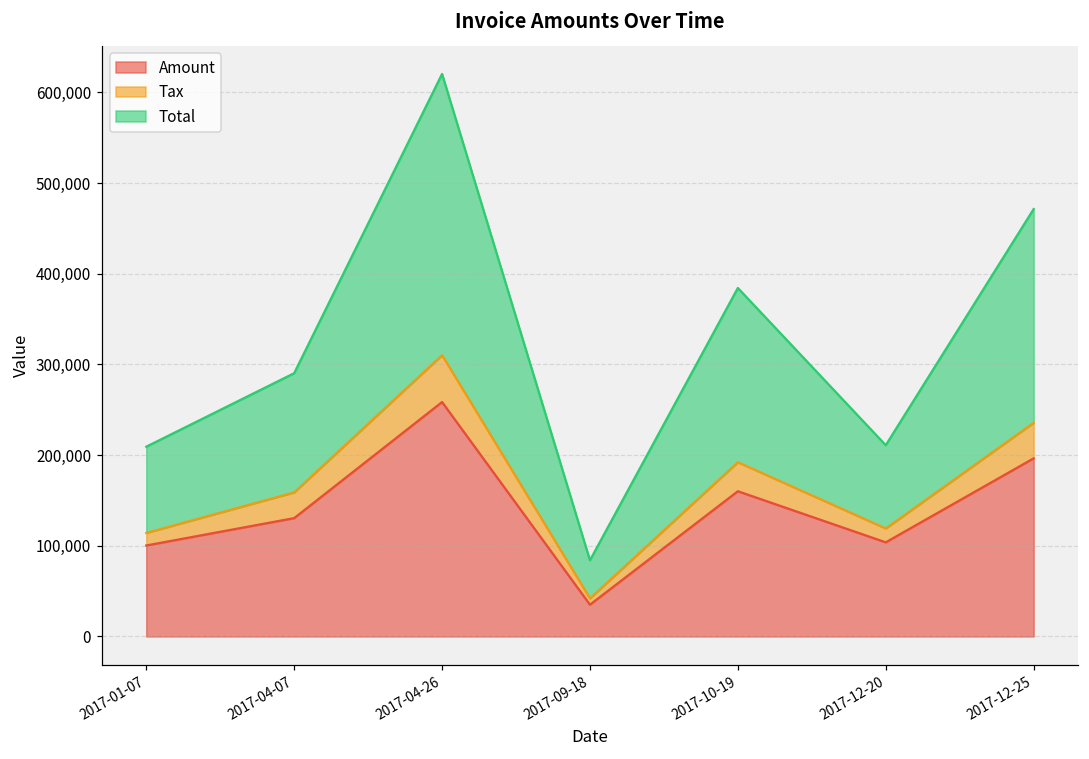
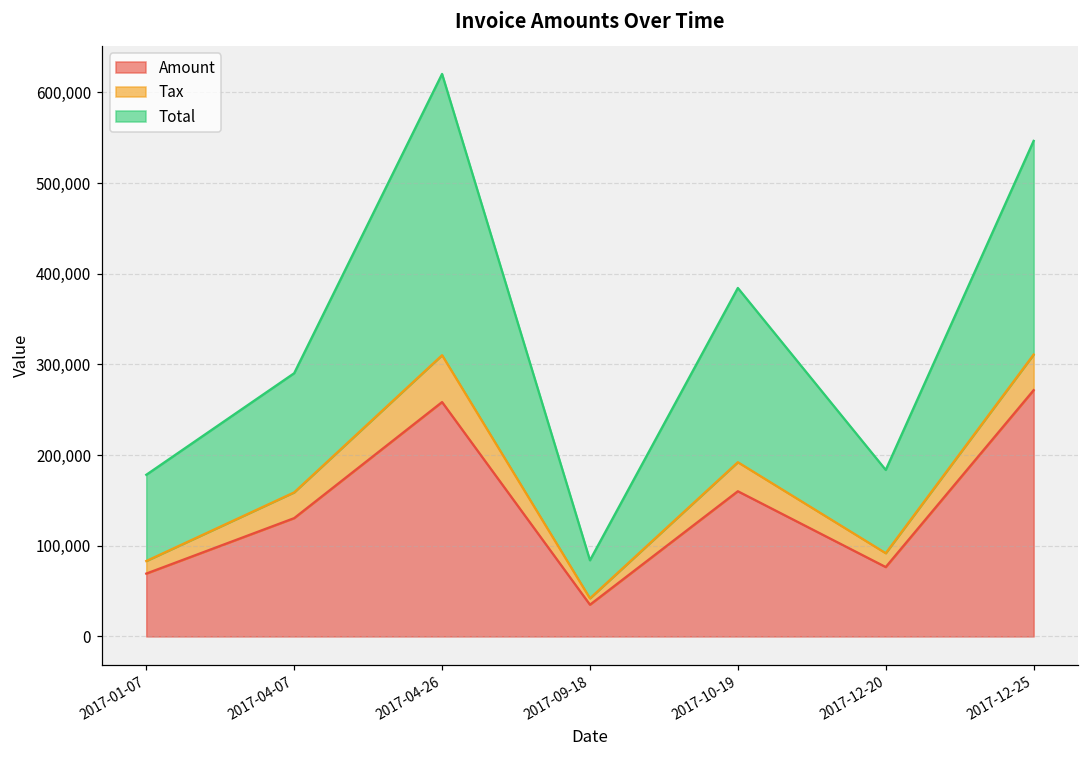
Amount, 2017-01-07: 100,000 -> 70,000
Amount, 2017-12-20: 100,000 -> 80,000
Amount, 2017-12-25: 200,000 -> 270,000
